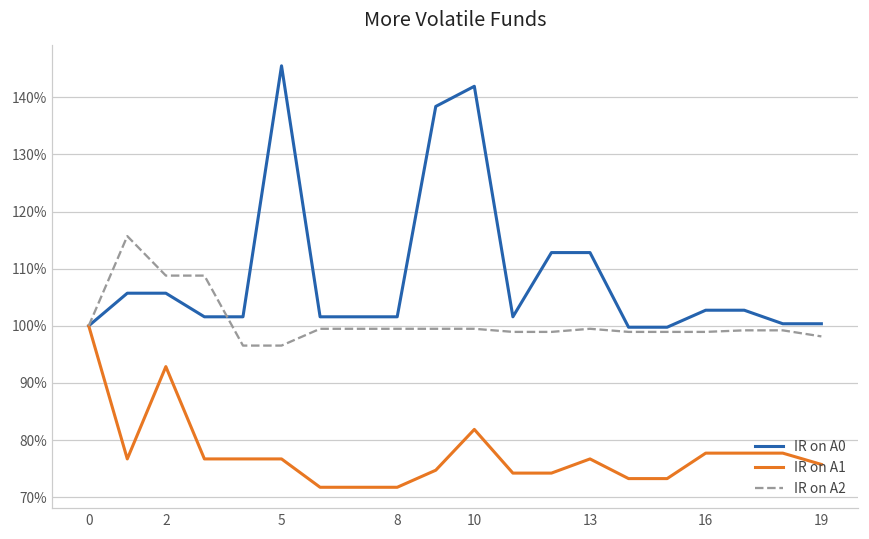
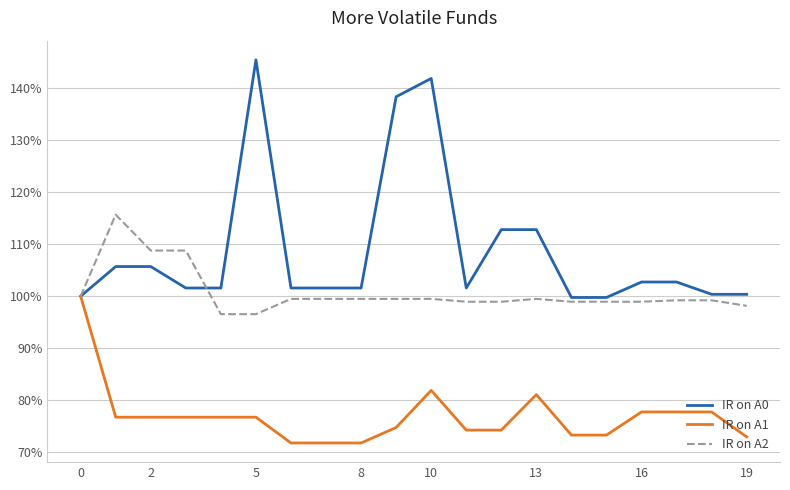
IR on A1, 2: 93% -> 77%
IR on A1, 13: 77% -> 81%
IR on A1, 19: 76% -> 73%
